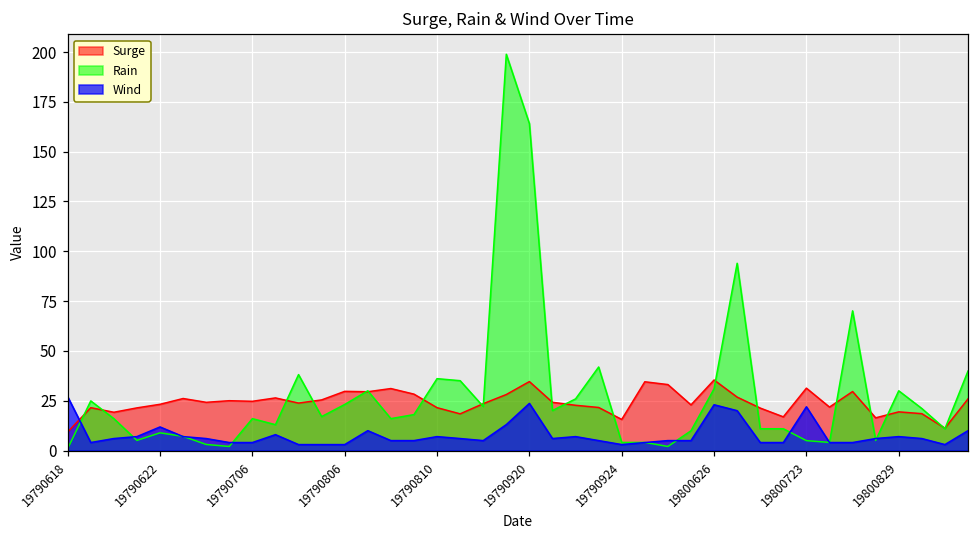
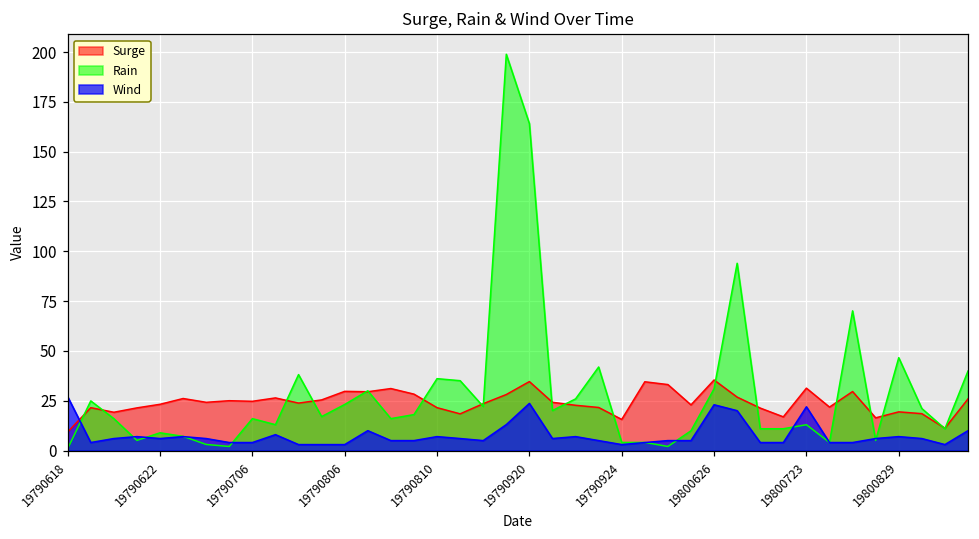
Wind, 19790622: 12 -> 6
Rain, 19800723: 5 -> 13
Rain, 19800829: 30 -> 47
